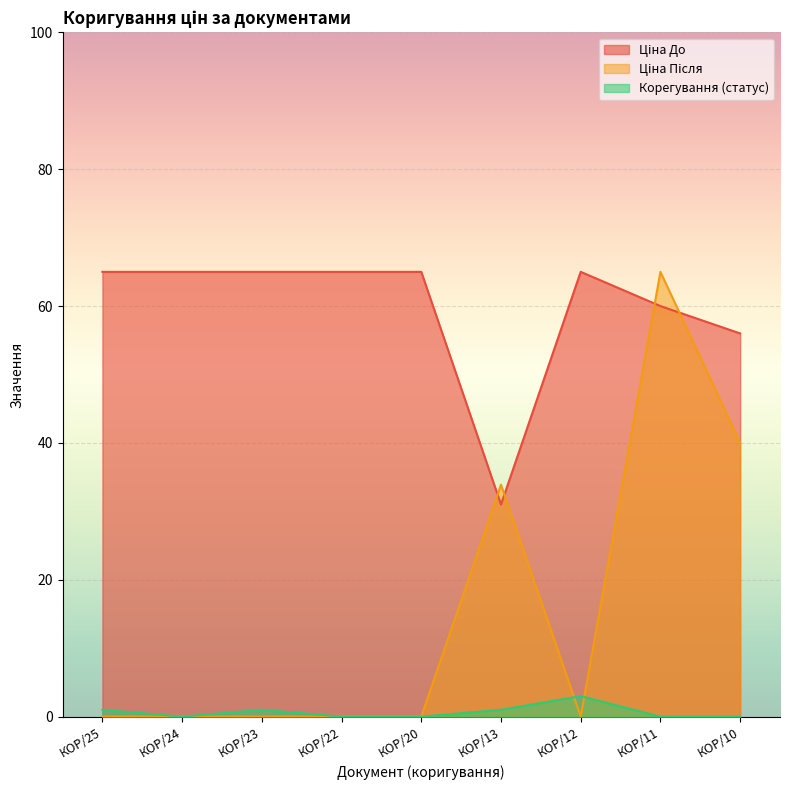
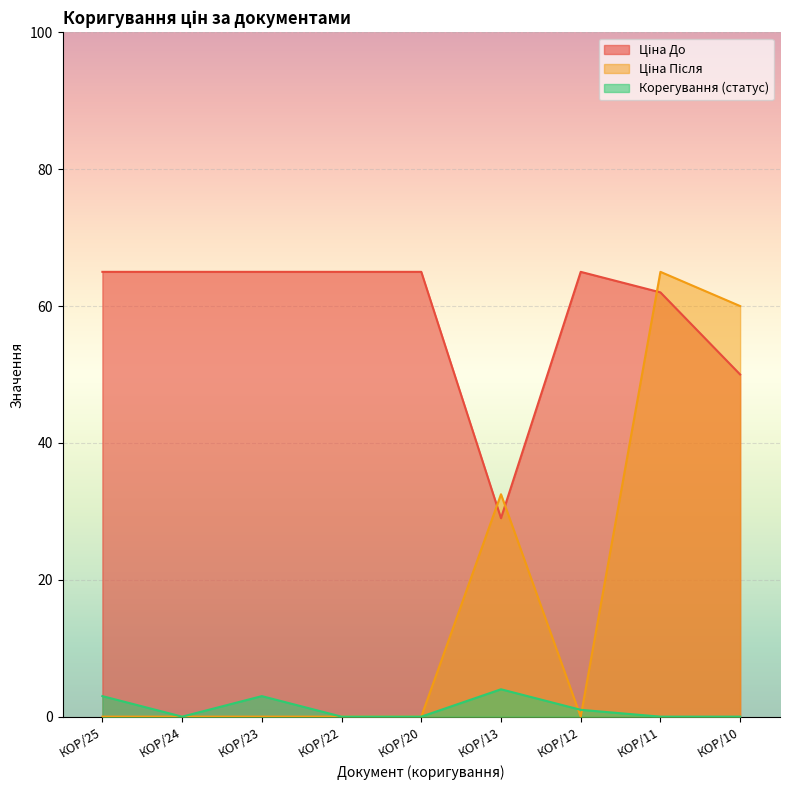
Корегування (статус), КОР/25: 1 -> 3
Корегування (статус), КОР/23: 1 -> 3
Ціна До, КОР/13: 31 -> 29
Ціна Після, КОР/13: 34 -> 33
Корегування (статус), КОР/13: 1 -> 4
Корегування (статус), КОР/12: 3 -> 1
Ціна До, КОР/11: 60 -> 62
Ціна До, КОР/10: 56 -> 50
Ціна Після, КОР/10: 40 -> 60
